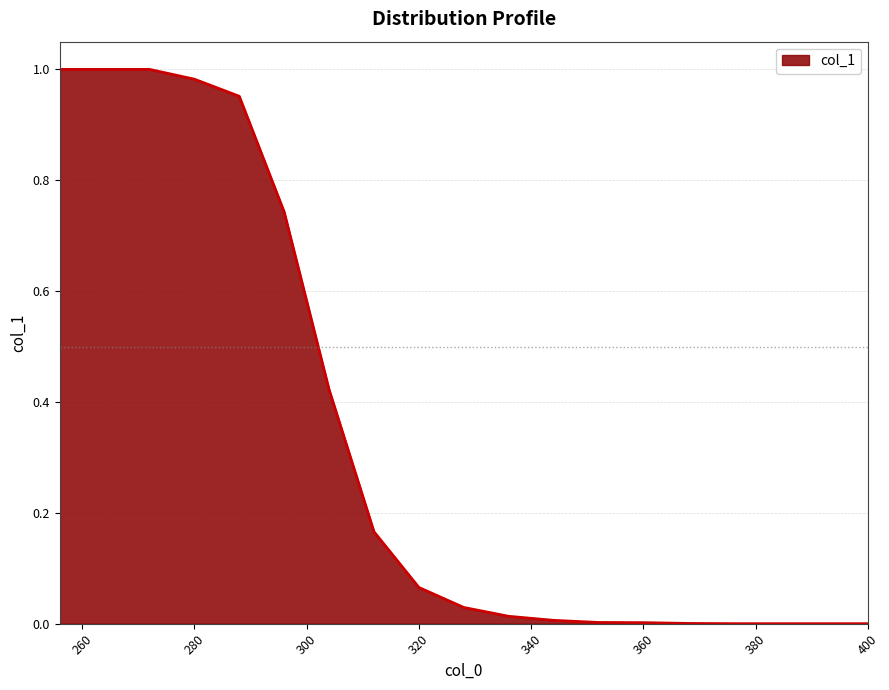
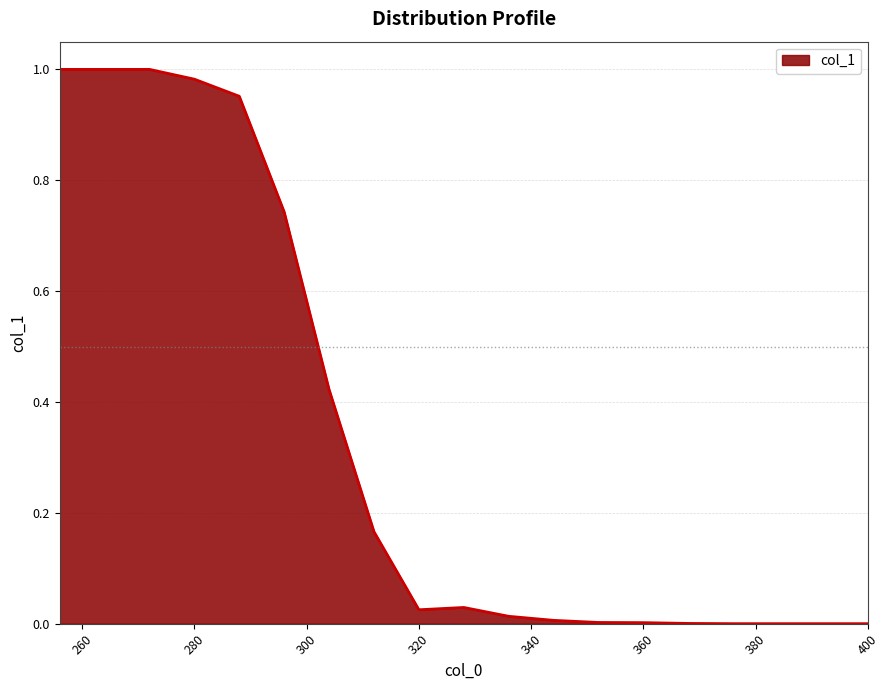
320: 0.07 -> 0.03
